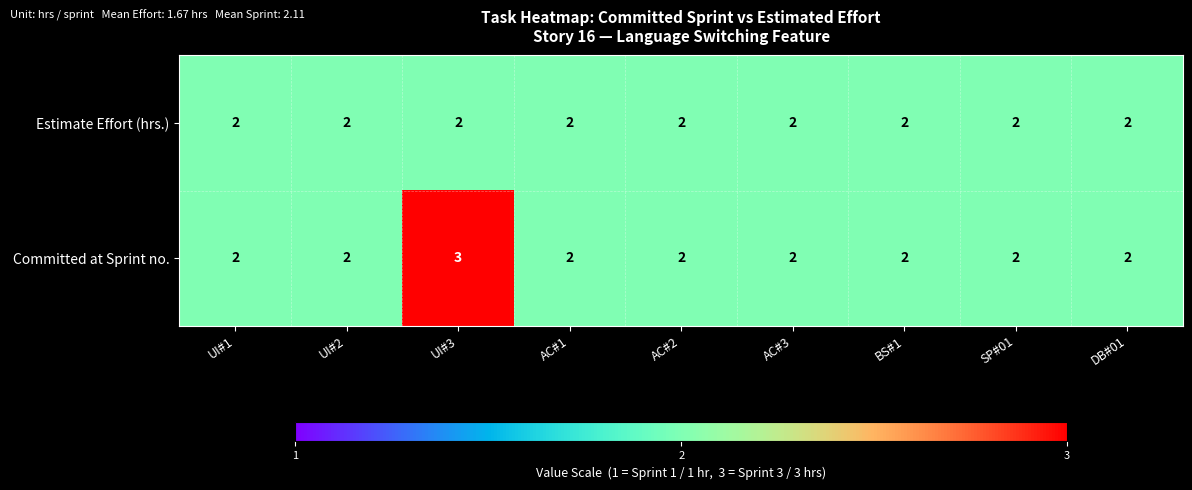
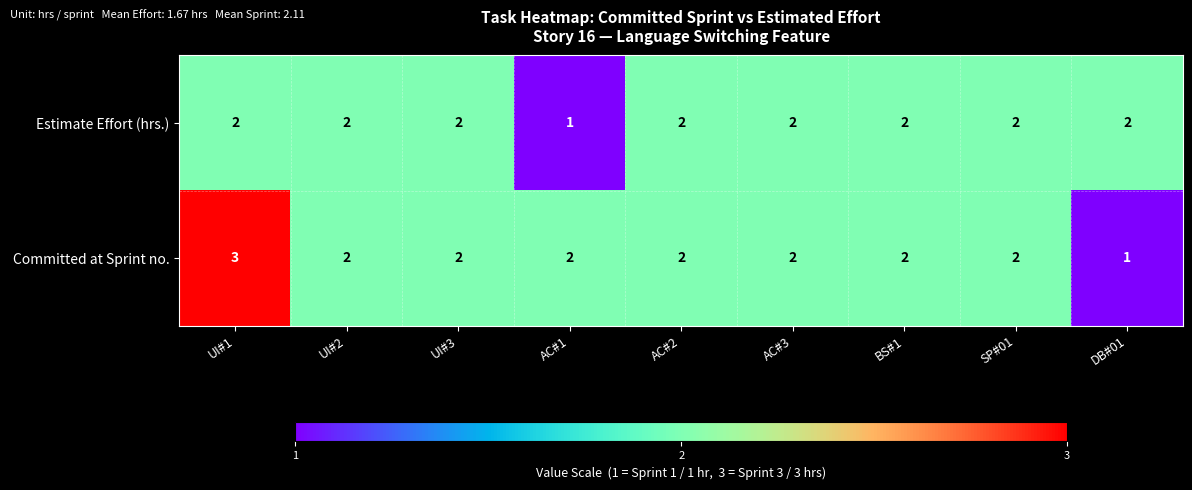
Estimate Effort (hrs.), AC#1: 2 -> 1
Committed at Sprint no., UI#1: 2 -> 3
Committed at Sprint no., UI#3: 3 -> 2
Committed at Sprint no., DB#01: 2 -> 1
